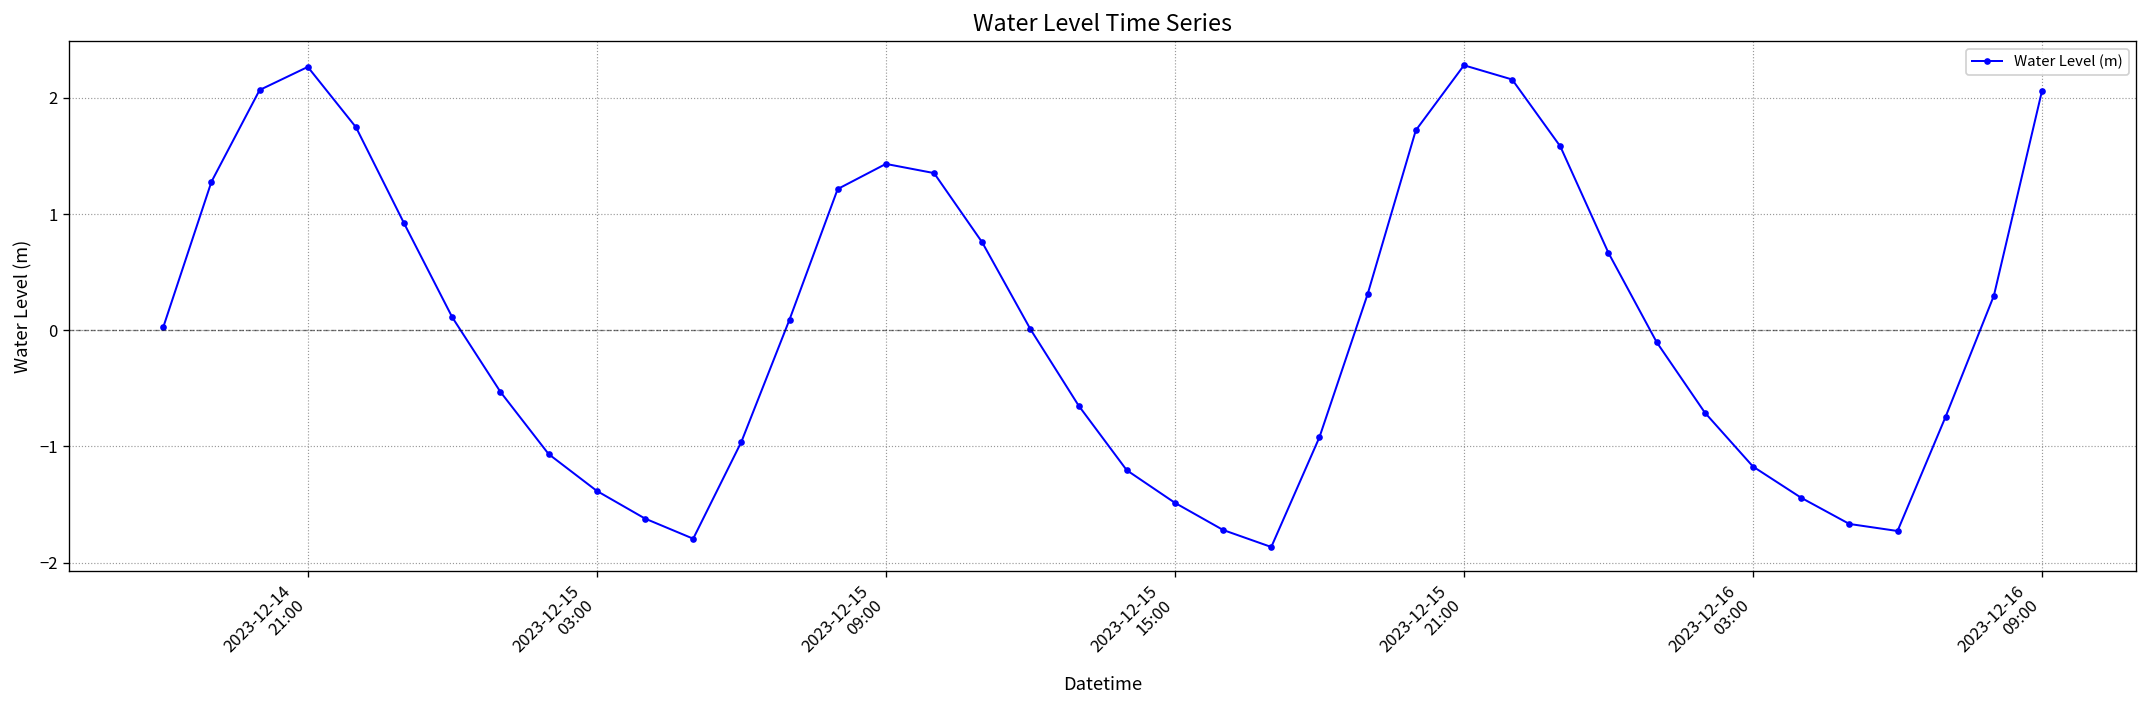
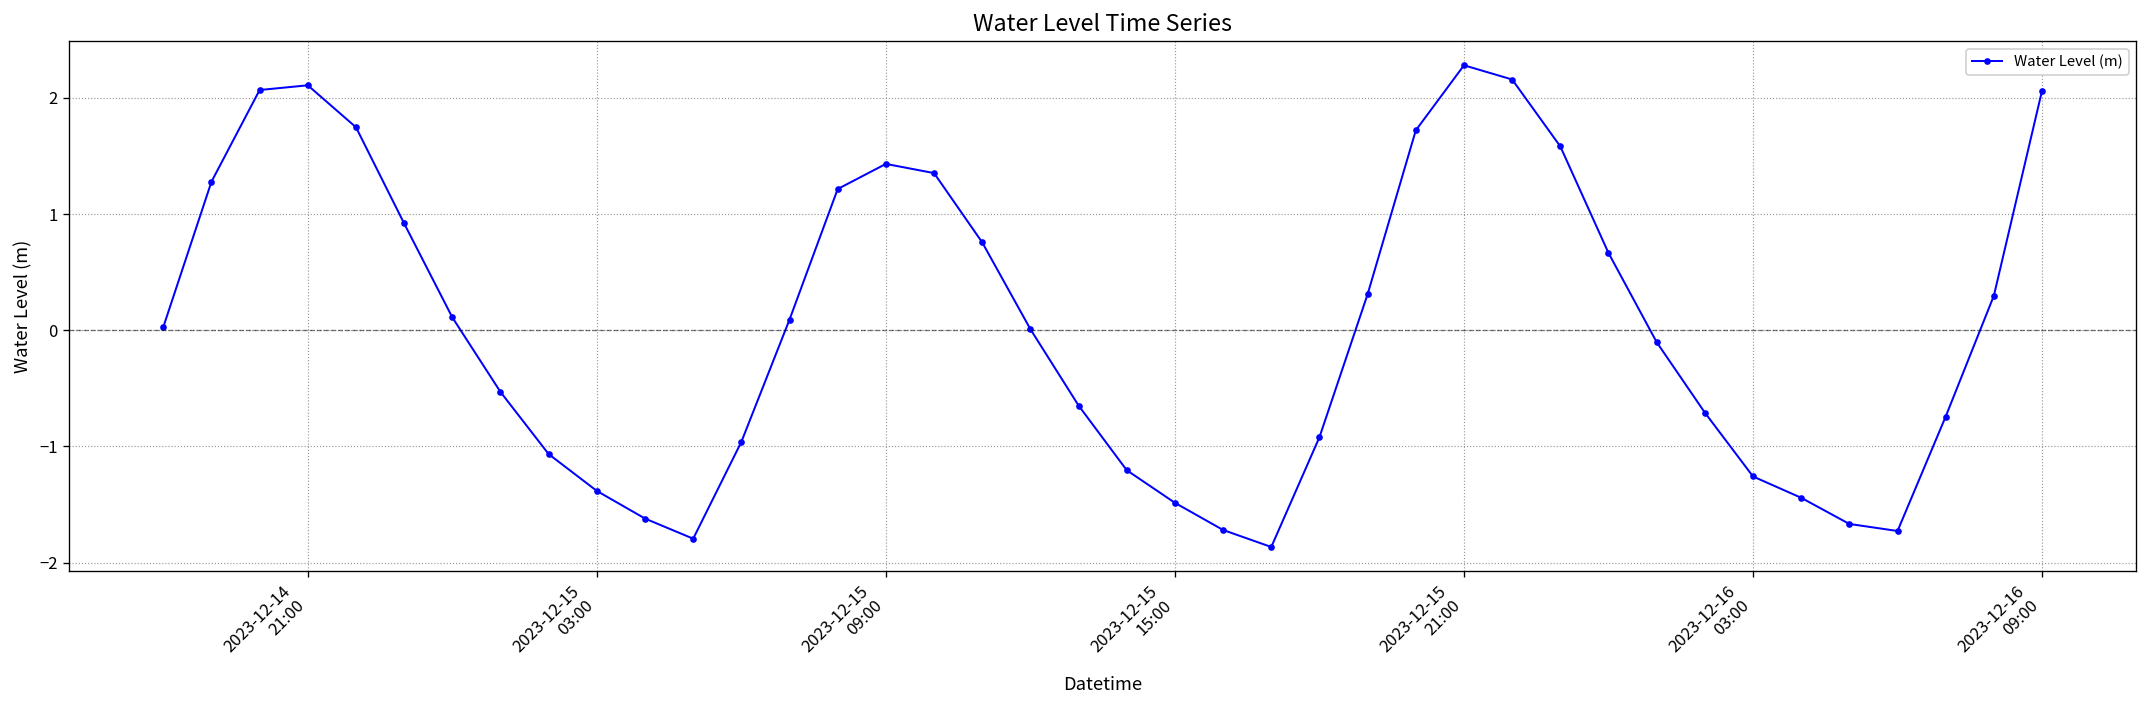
2023-12-14 21:00: 2.3 -> 2.1
2023-12-16 03:00: -1.2 -> -1.3
